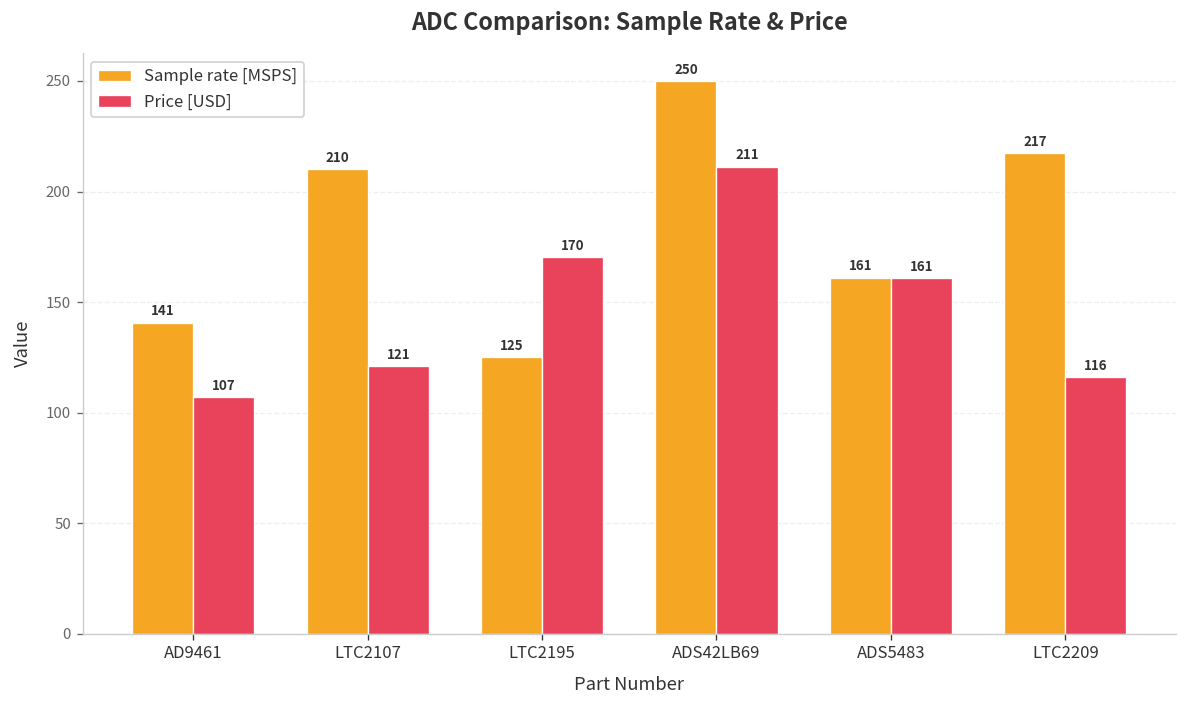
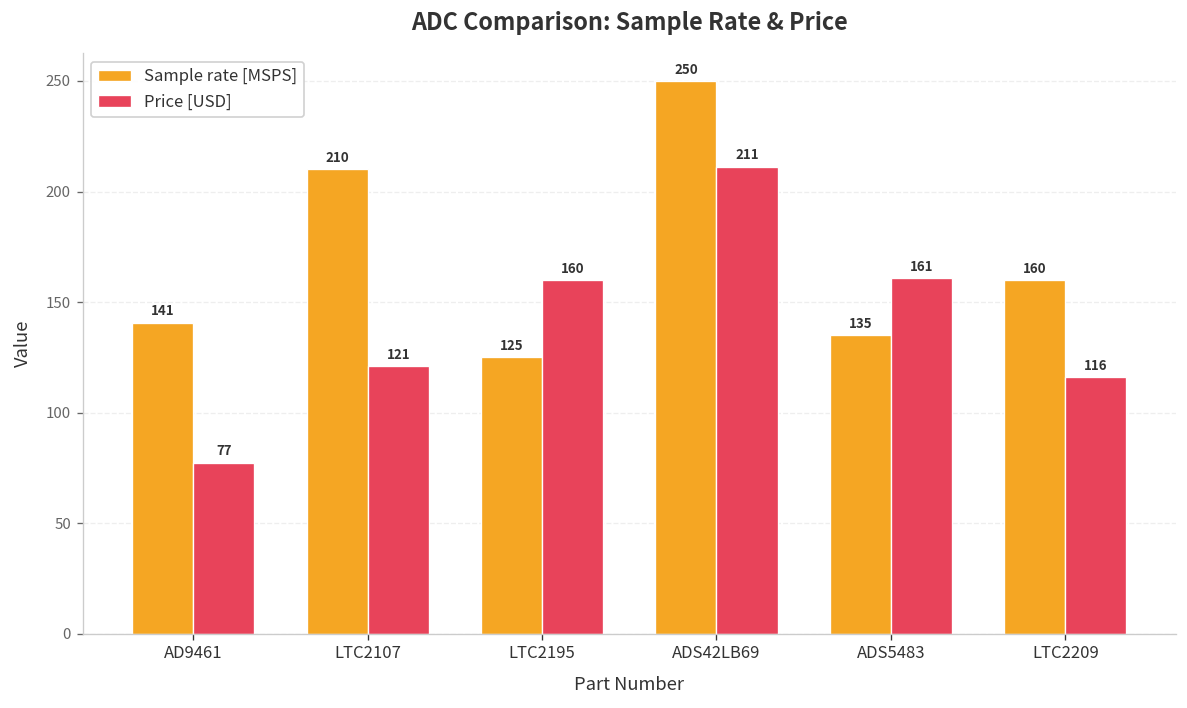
Price [USD], AD9461: 107 -> 77
Price [USD], LTC2195: 170 -> 160
Sample rate [MSPS], ADS5483: 161 -> 135
Sample rate [MSPS], LTC2209: 217 -> 160
